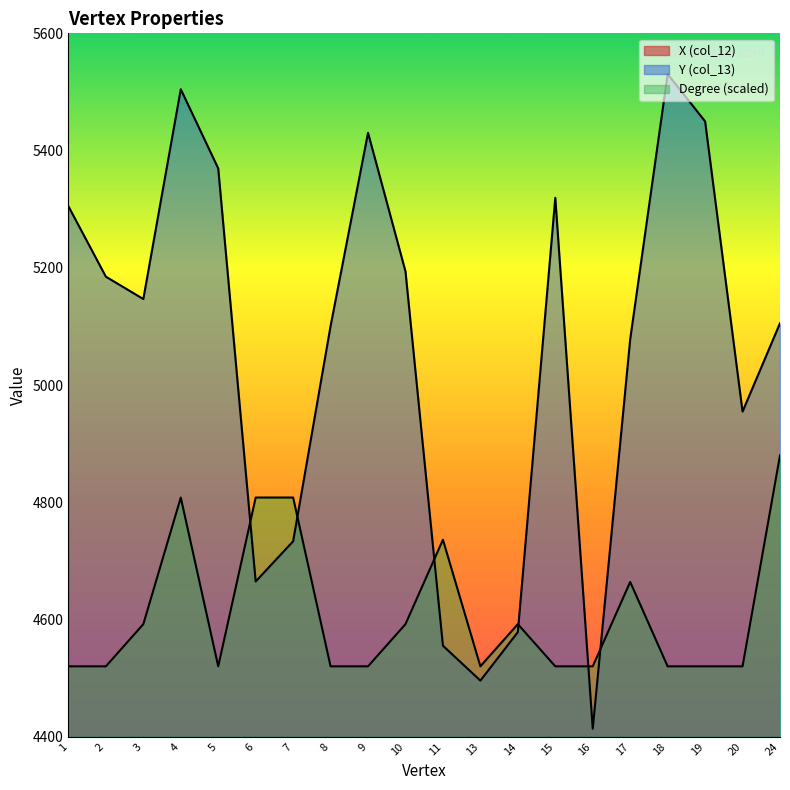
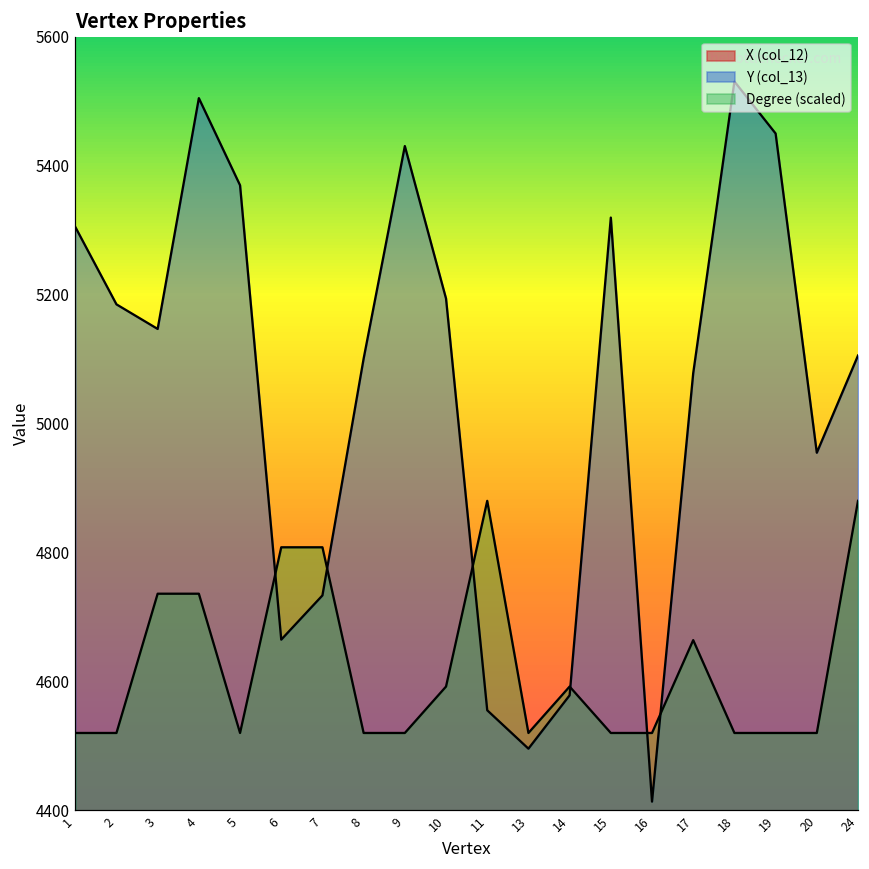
Degree (scaled), 3: 4590 -> 4740
Degree (scaled), 4: 4810 -> 4740
Degree (scaled), 11: 4740 -> 4880
